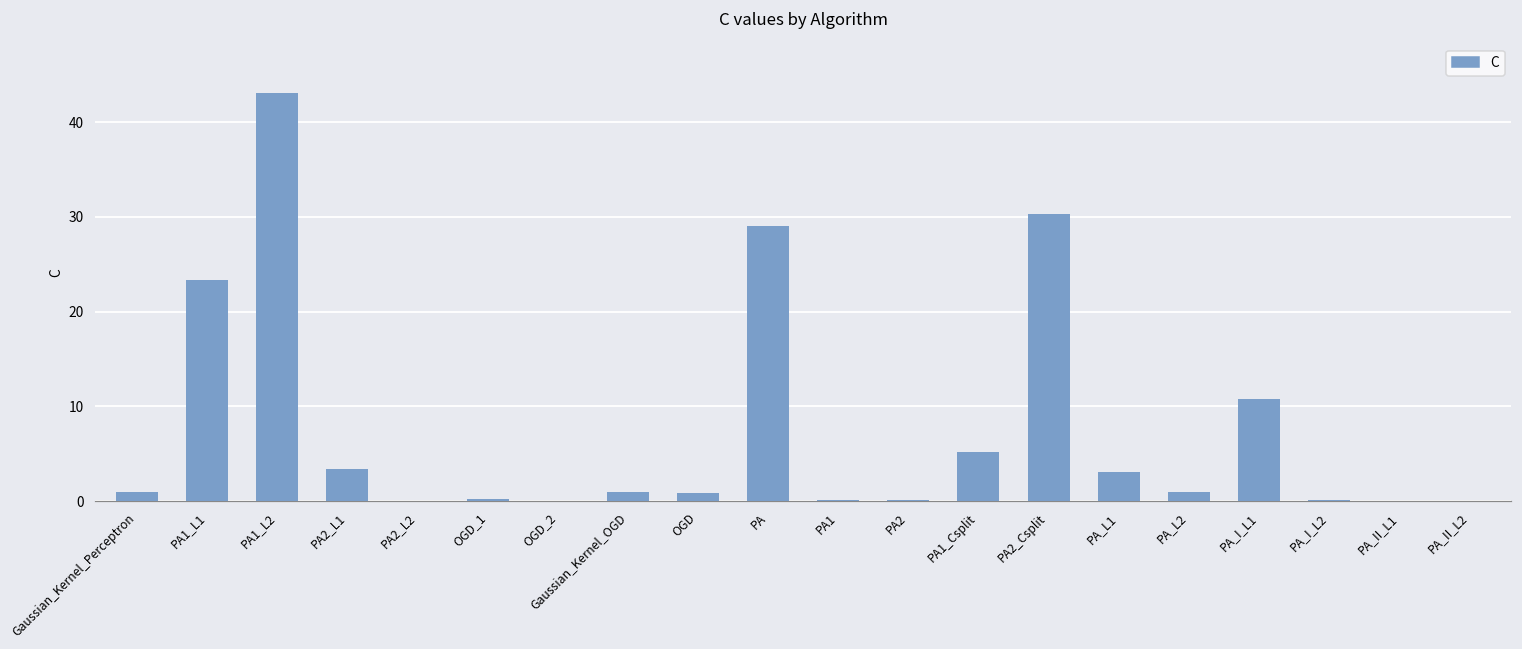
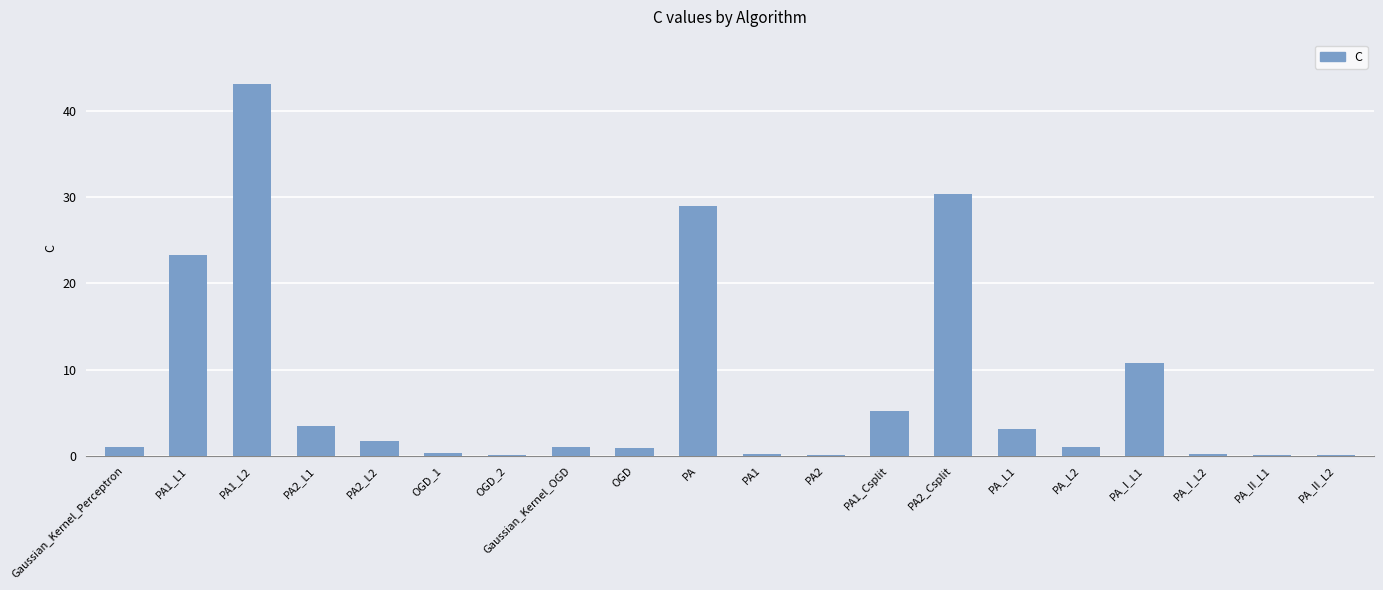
PA2_L2: 0 -> 2
